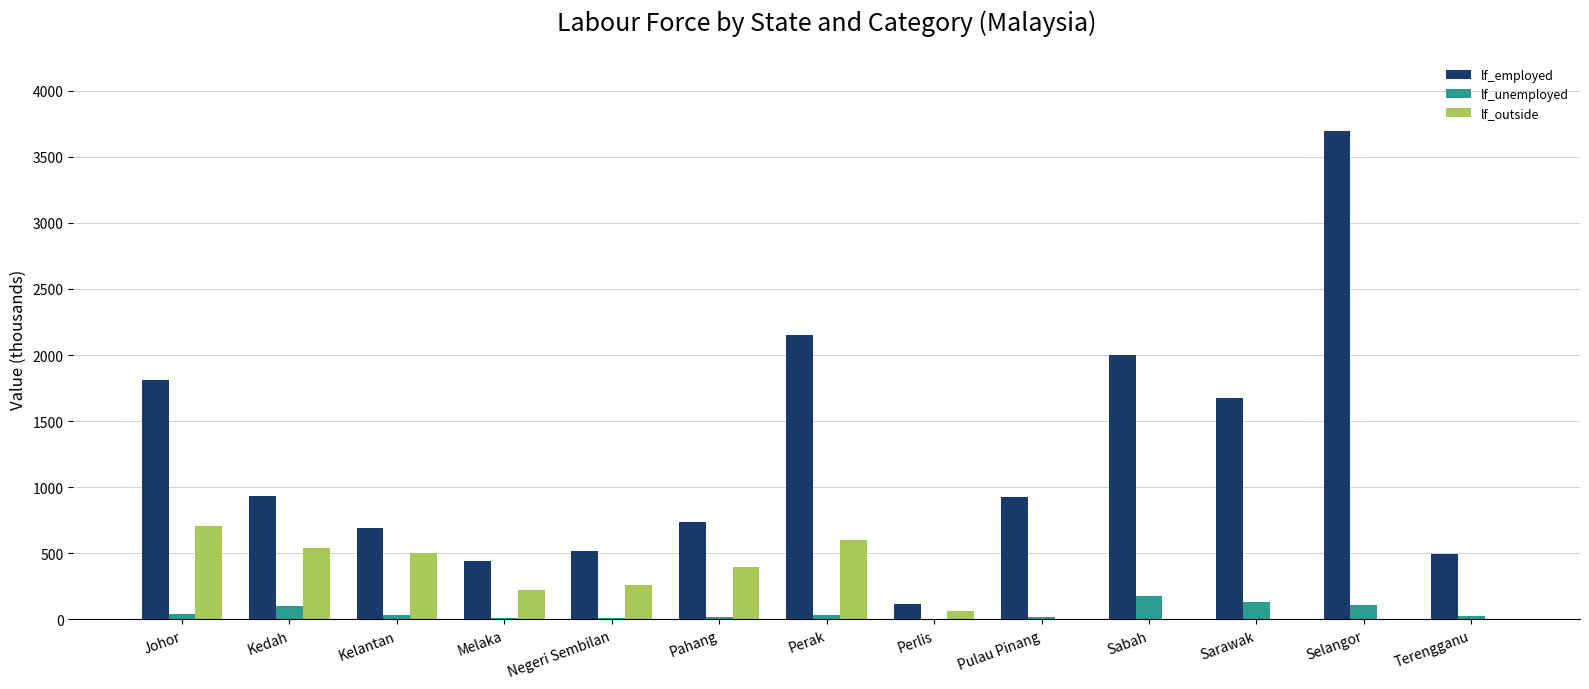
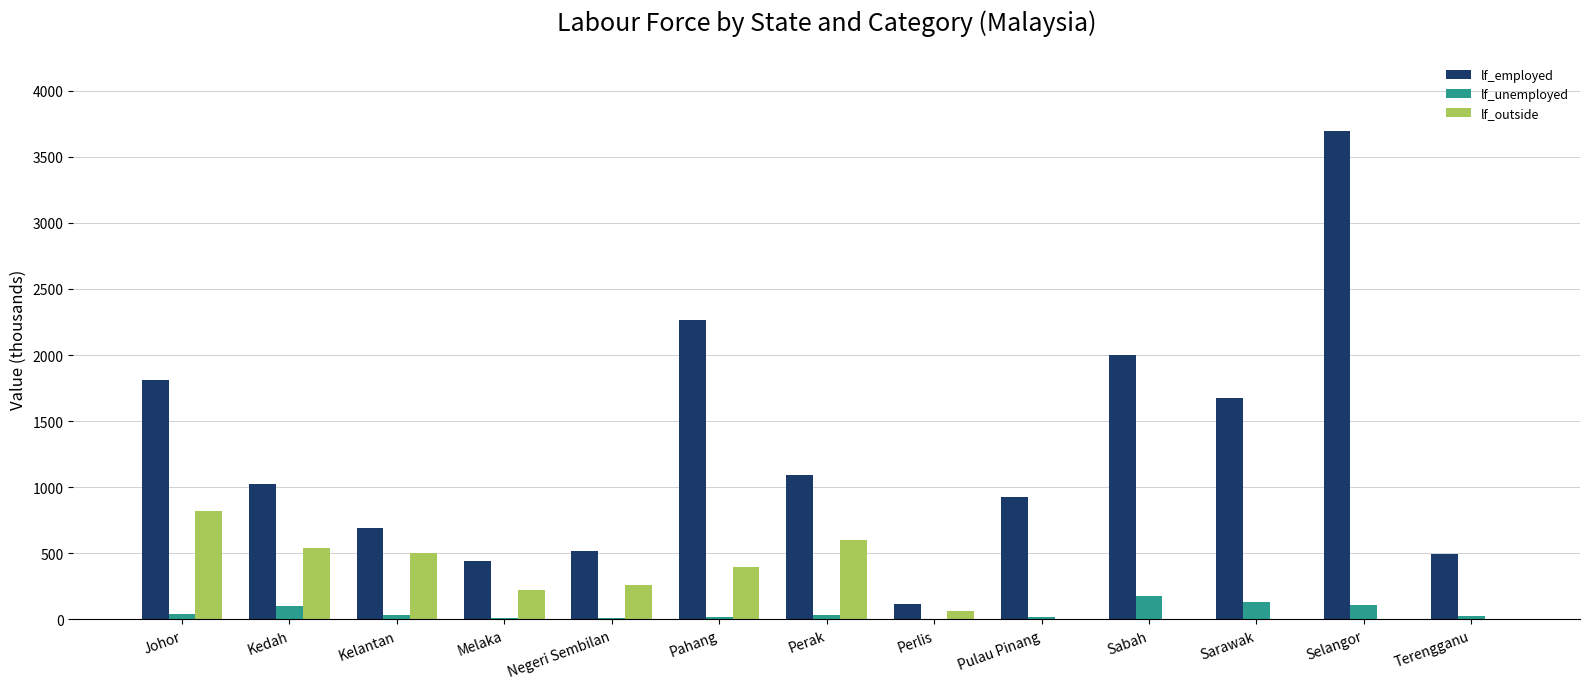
lf_outside, Johor: 710 -> 820
lf_employed, Kedah: 930 -> 1020
lf_employed, Pahang: 740 -> 2270
lf_employed, Perak: 2150 -> 1090
